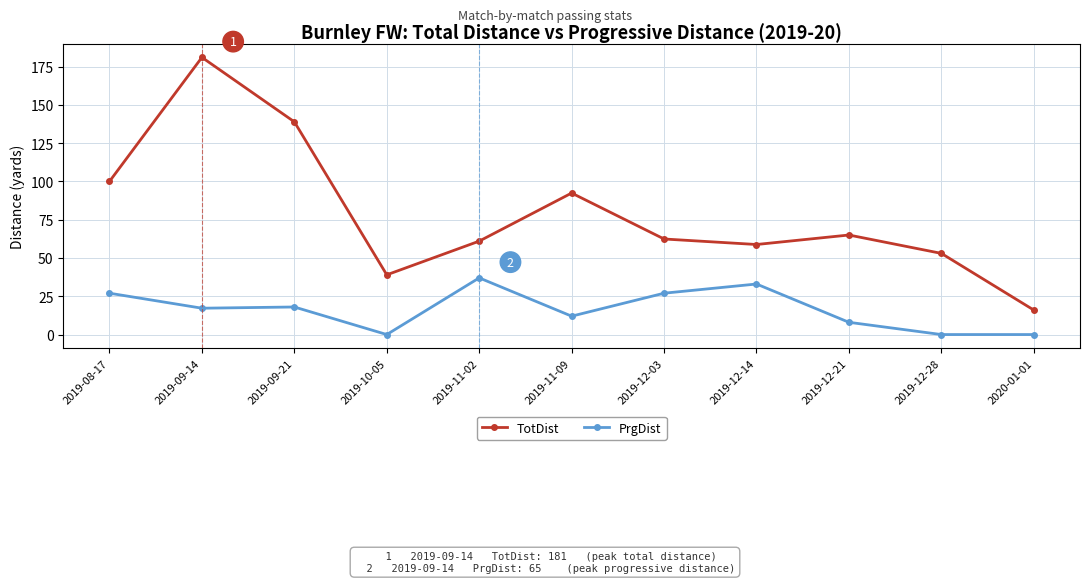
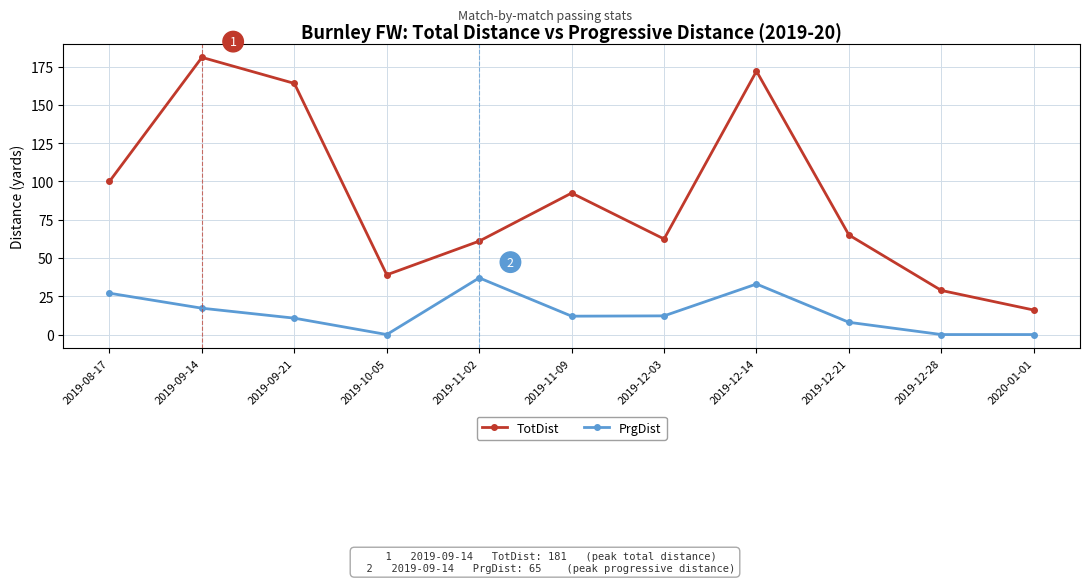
TotDist, 2019-09-21: 139 -> 164
PrgDist, 2019-09-21: 18 -> 11
PrgDist, 2019-12-03: 27 -> 12
TotDist, 2019-12-14: 59 -> 172
TotDist, 2019-12-28: 53 -> 29
